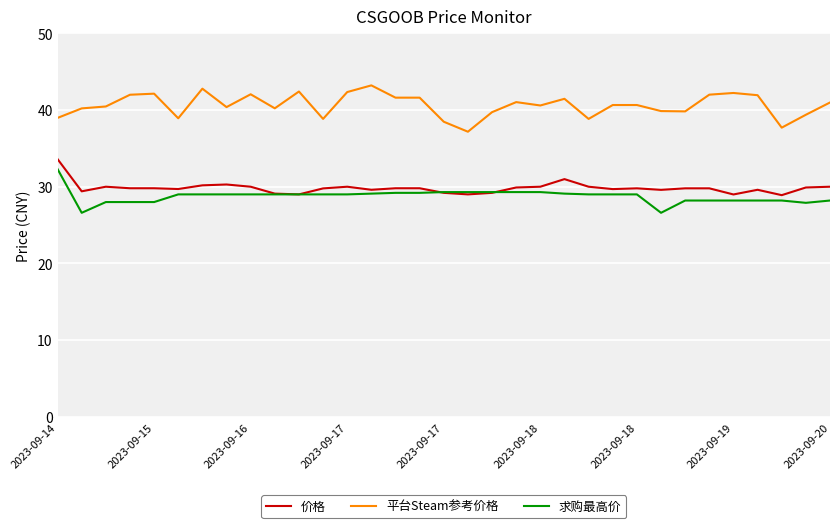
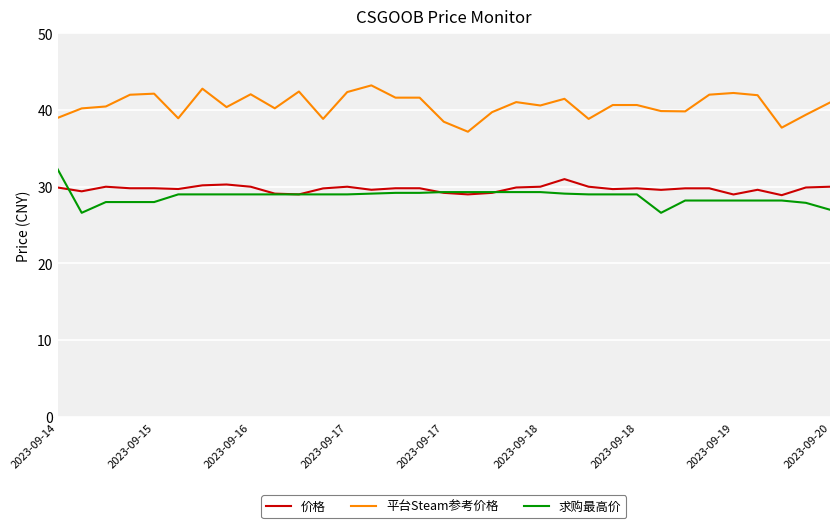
价格, 2023-09-14: 34 -> 30
求购最高价, 2023-09-20: 28 -> 27
